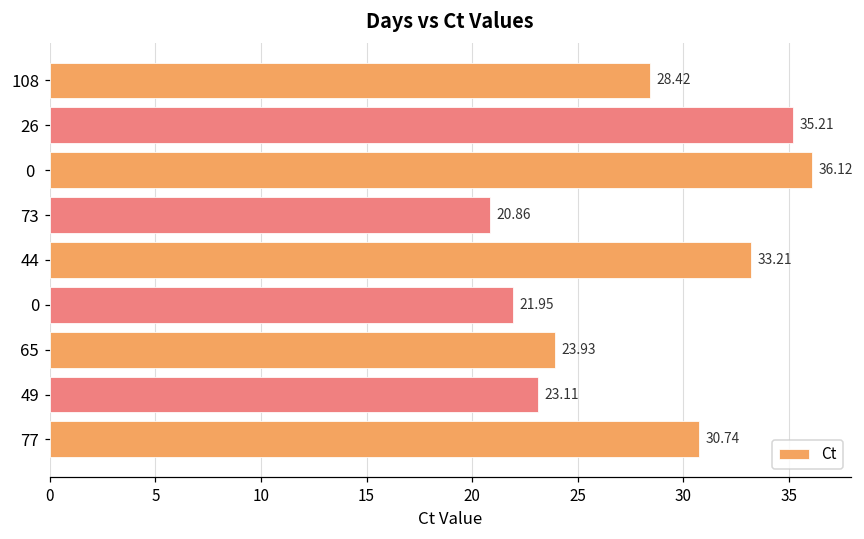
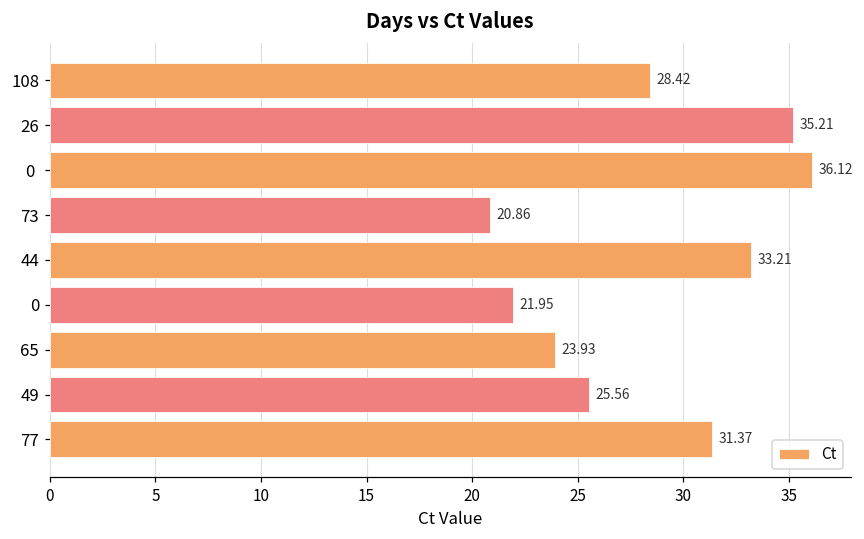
49: 23.11 -> 25.56
77: 30.74 -> 31.37
